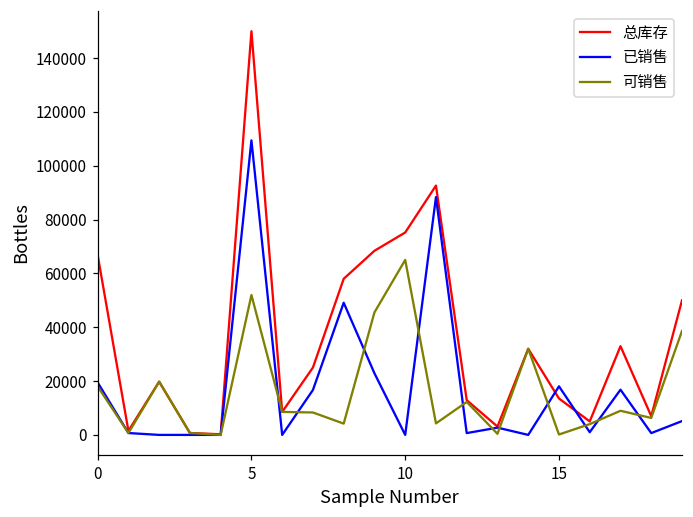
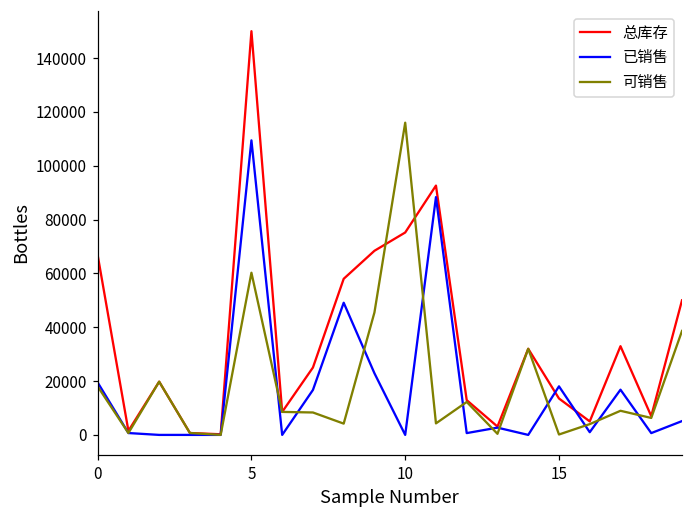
可销售, 5: 52000 -> 60000
可销售, 10: 65000 -> 116000
